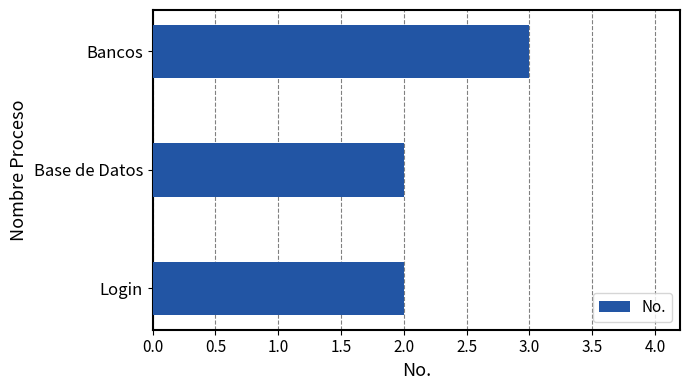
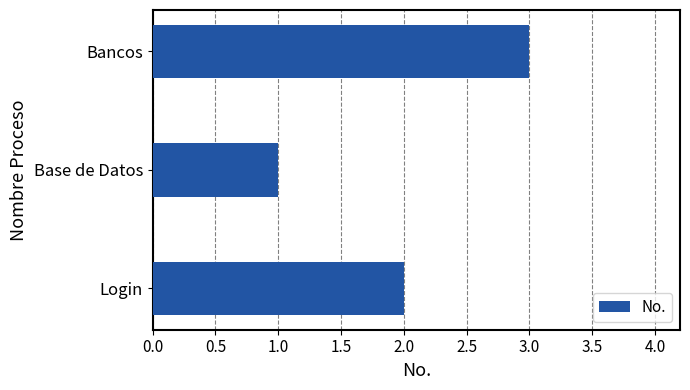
Base de Datos: 2 -> 1
